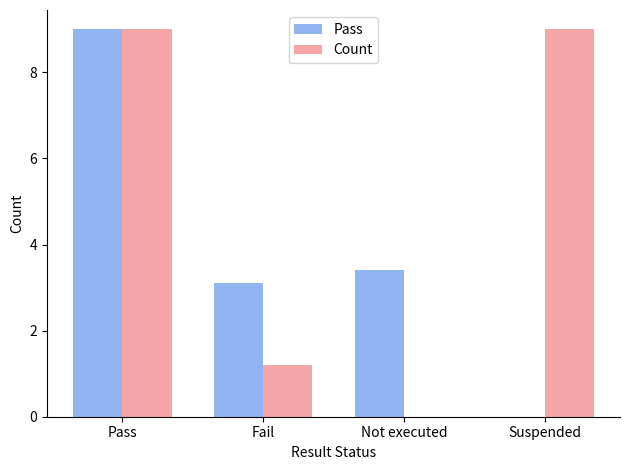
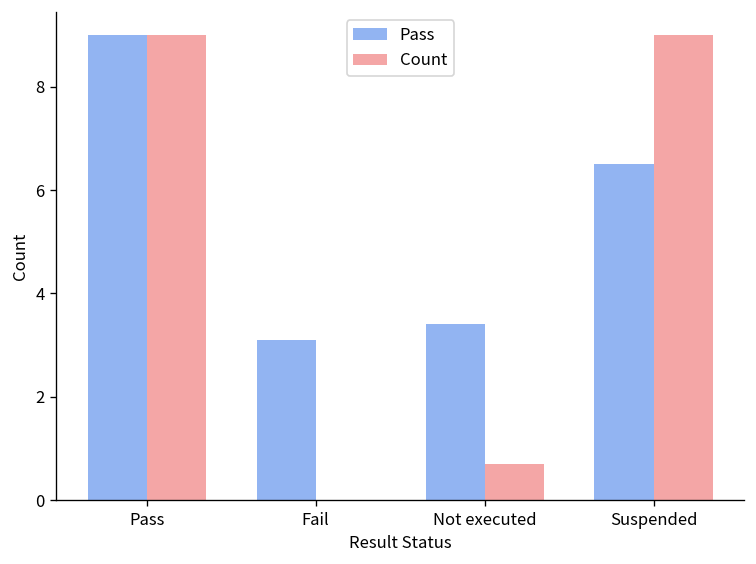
Count, Fail: 1.2 -> 0.0
Count, Not executed: 0.0 -> 0.7
Pass, Suspended: 0.0 -> 6.5
